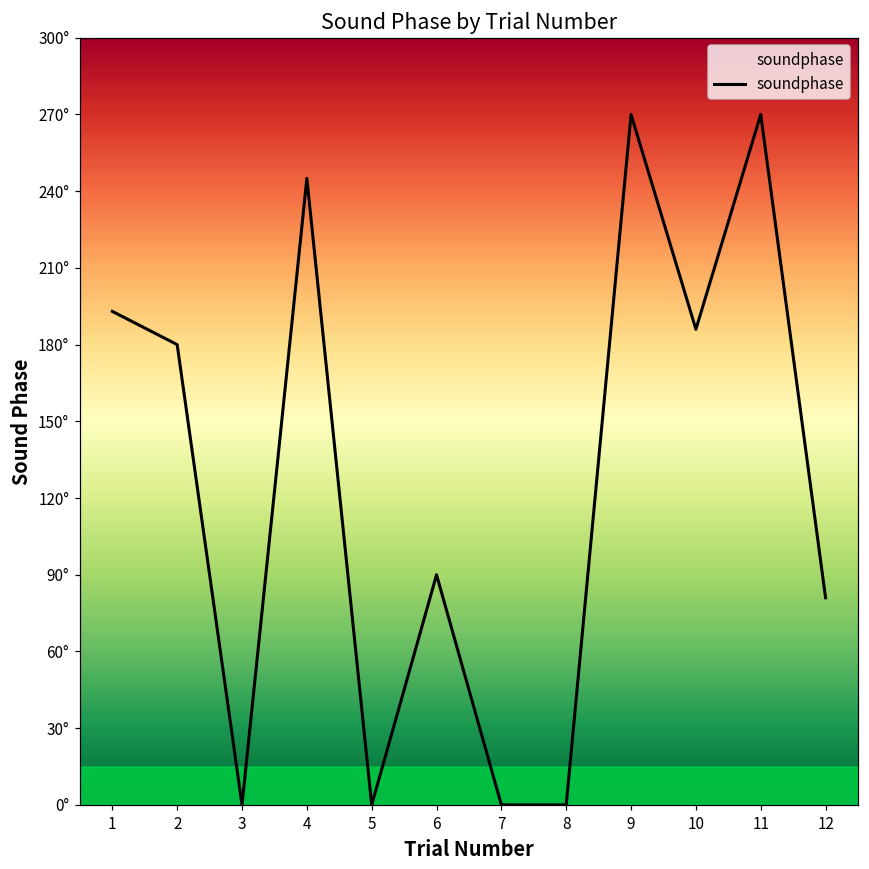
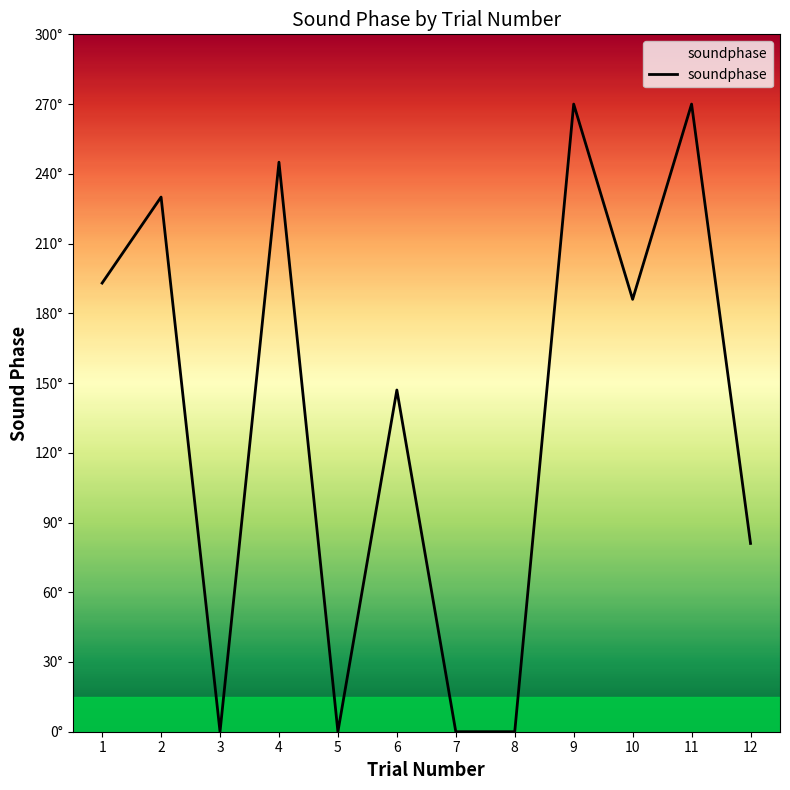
2: 180° -> 230°
6: 90° -> 147°
